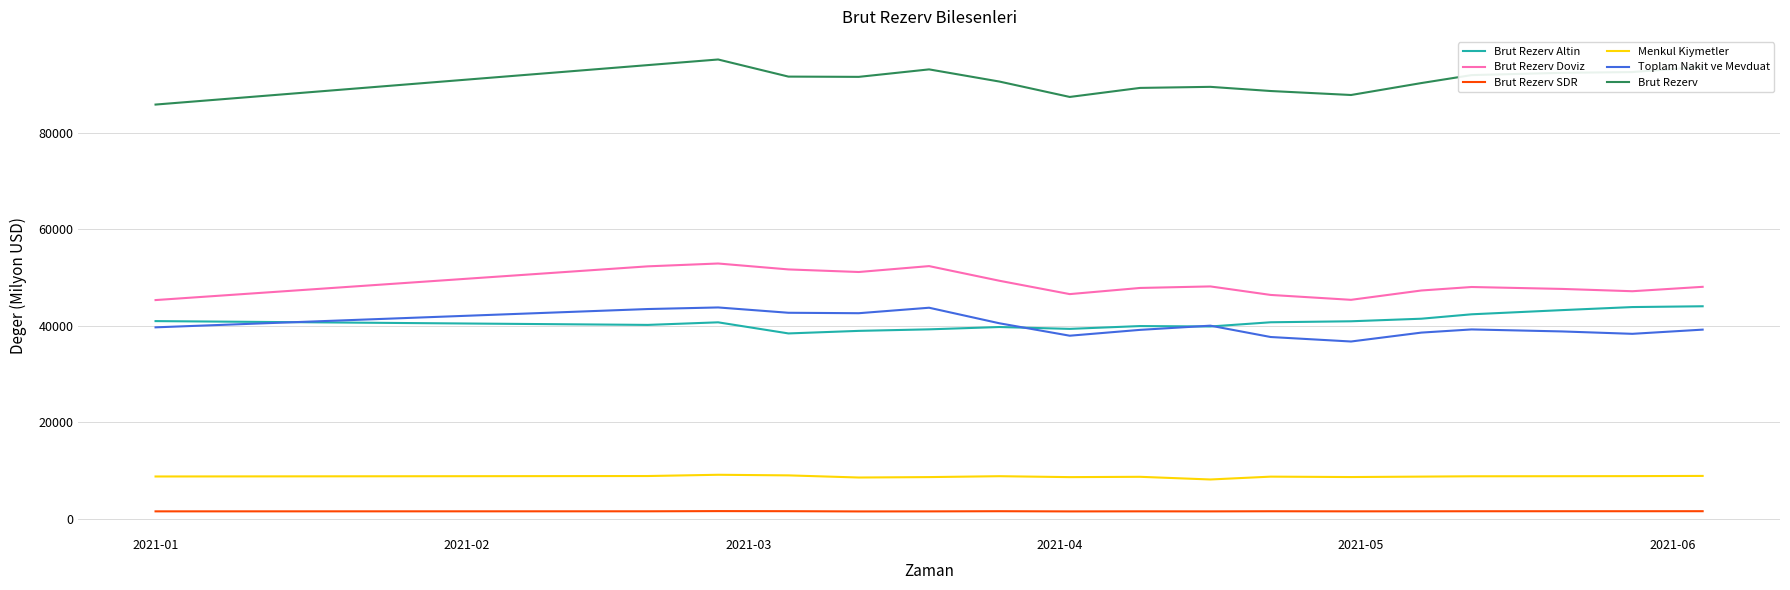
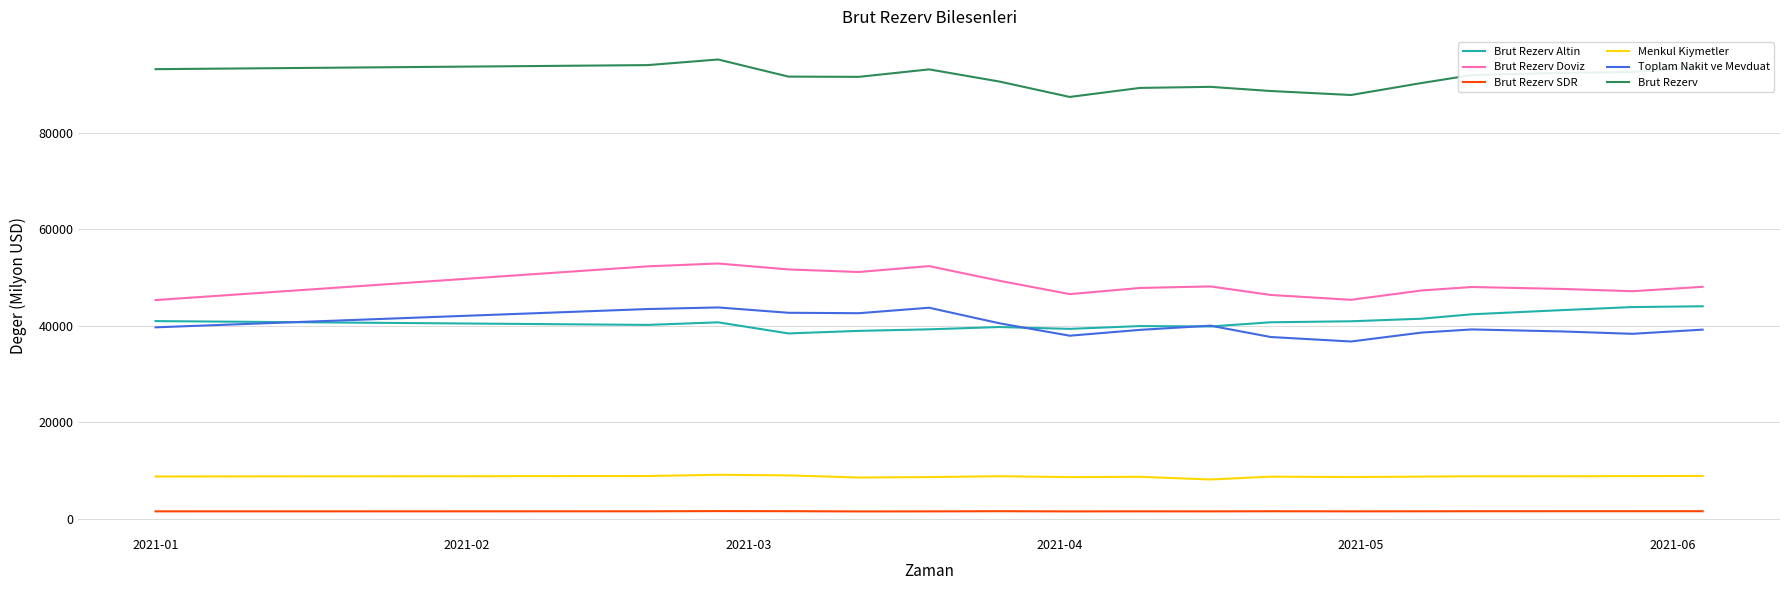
Brut Rezerv, 2021-01: 86000 -> 93000
